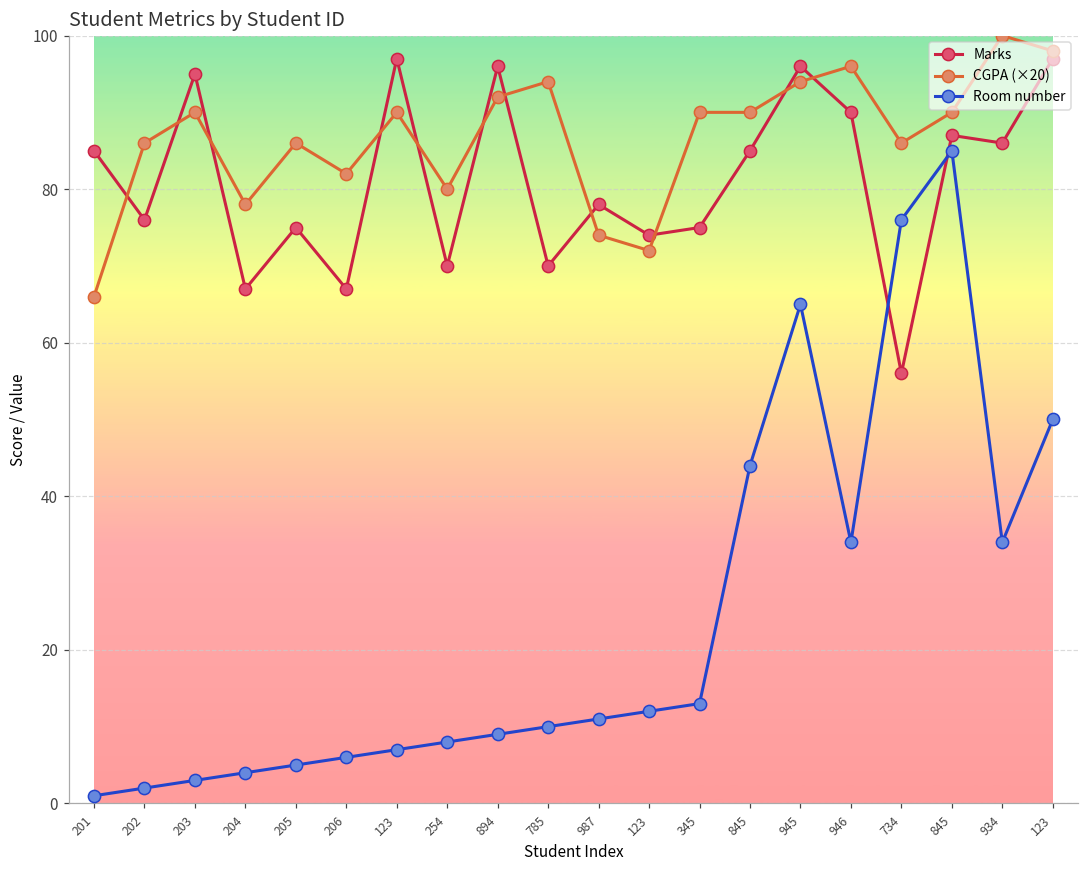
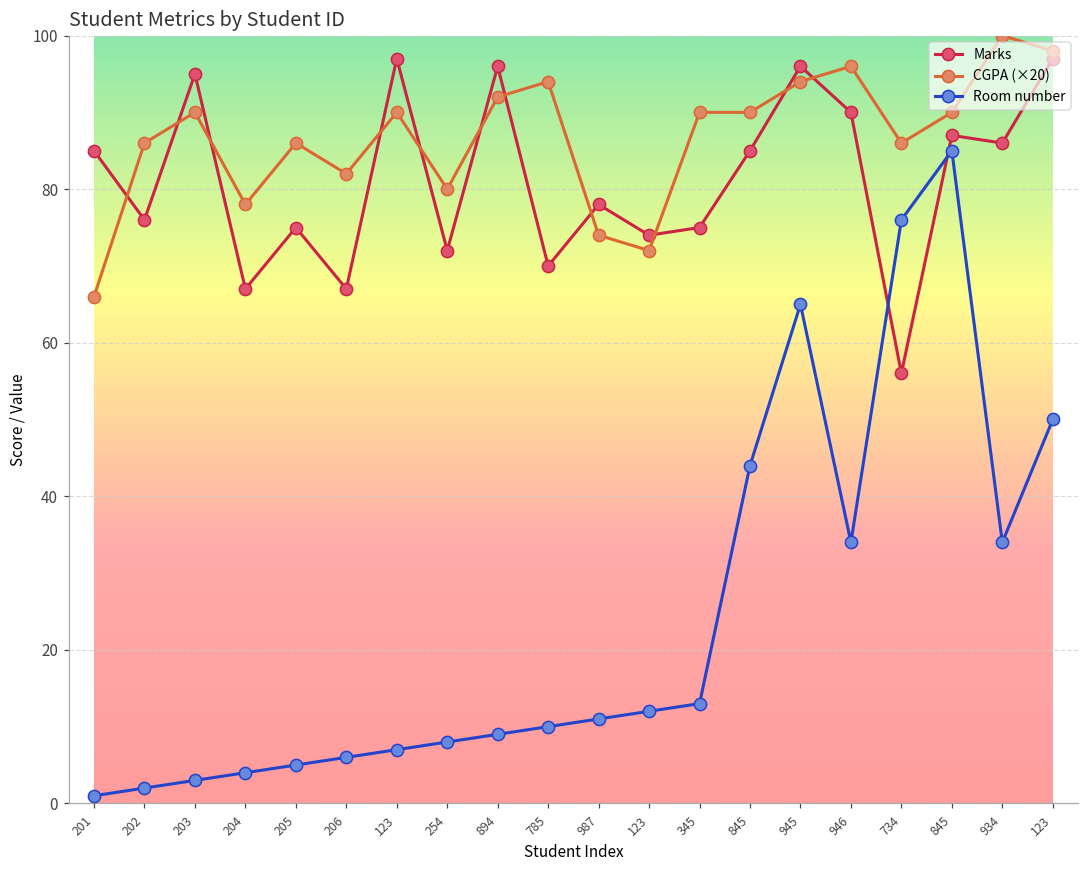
Marks, 254: 70 -> 72
